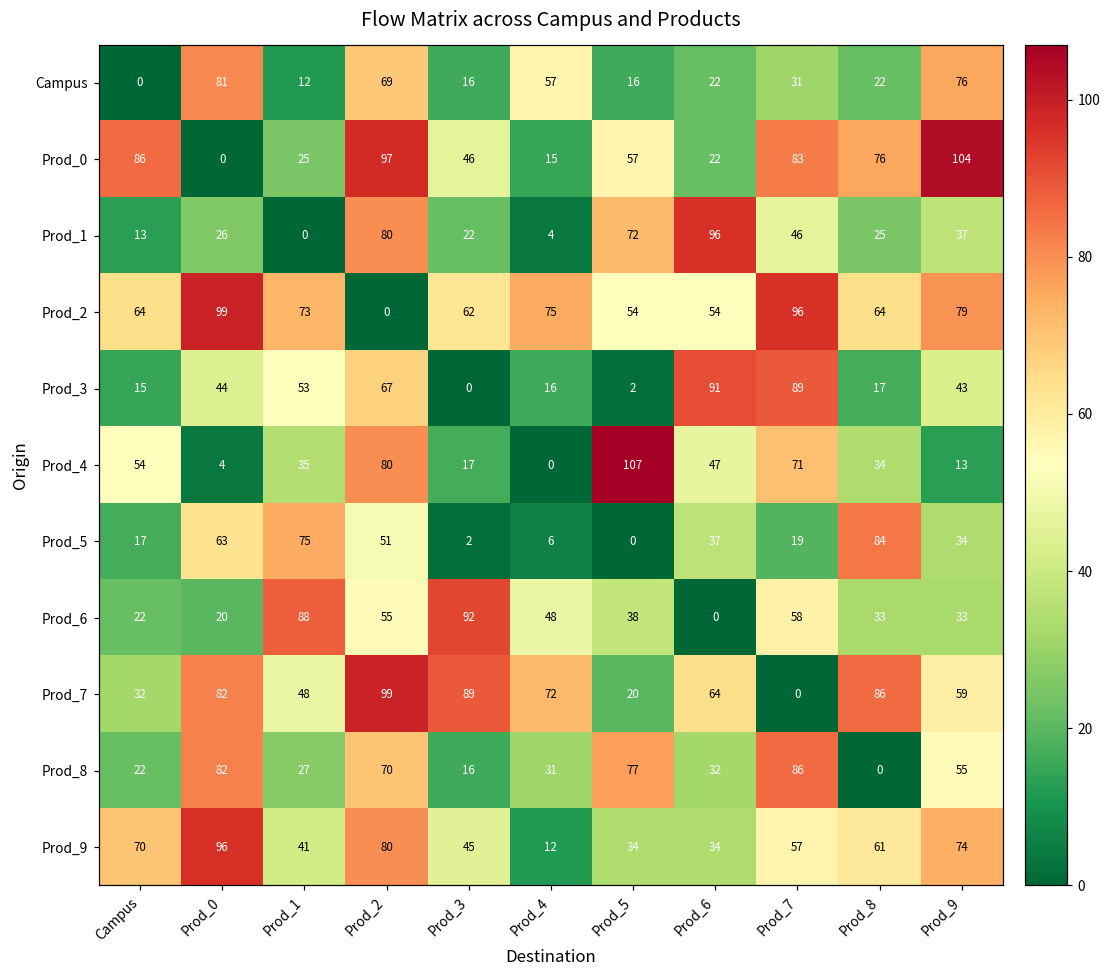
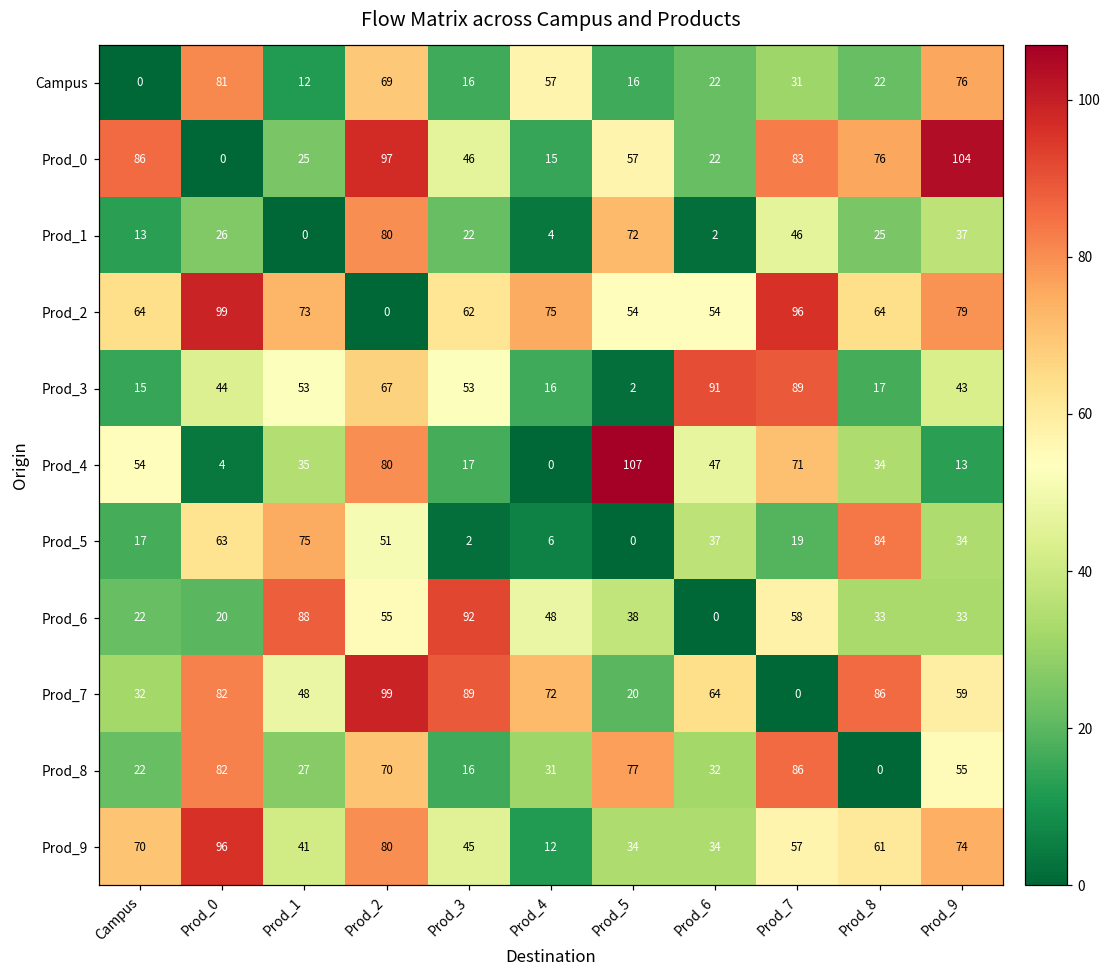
Prod_1, Prod_6: 96 -> 2
Prod_3, Prod_3: 0 -> 53
